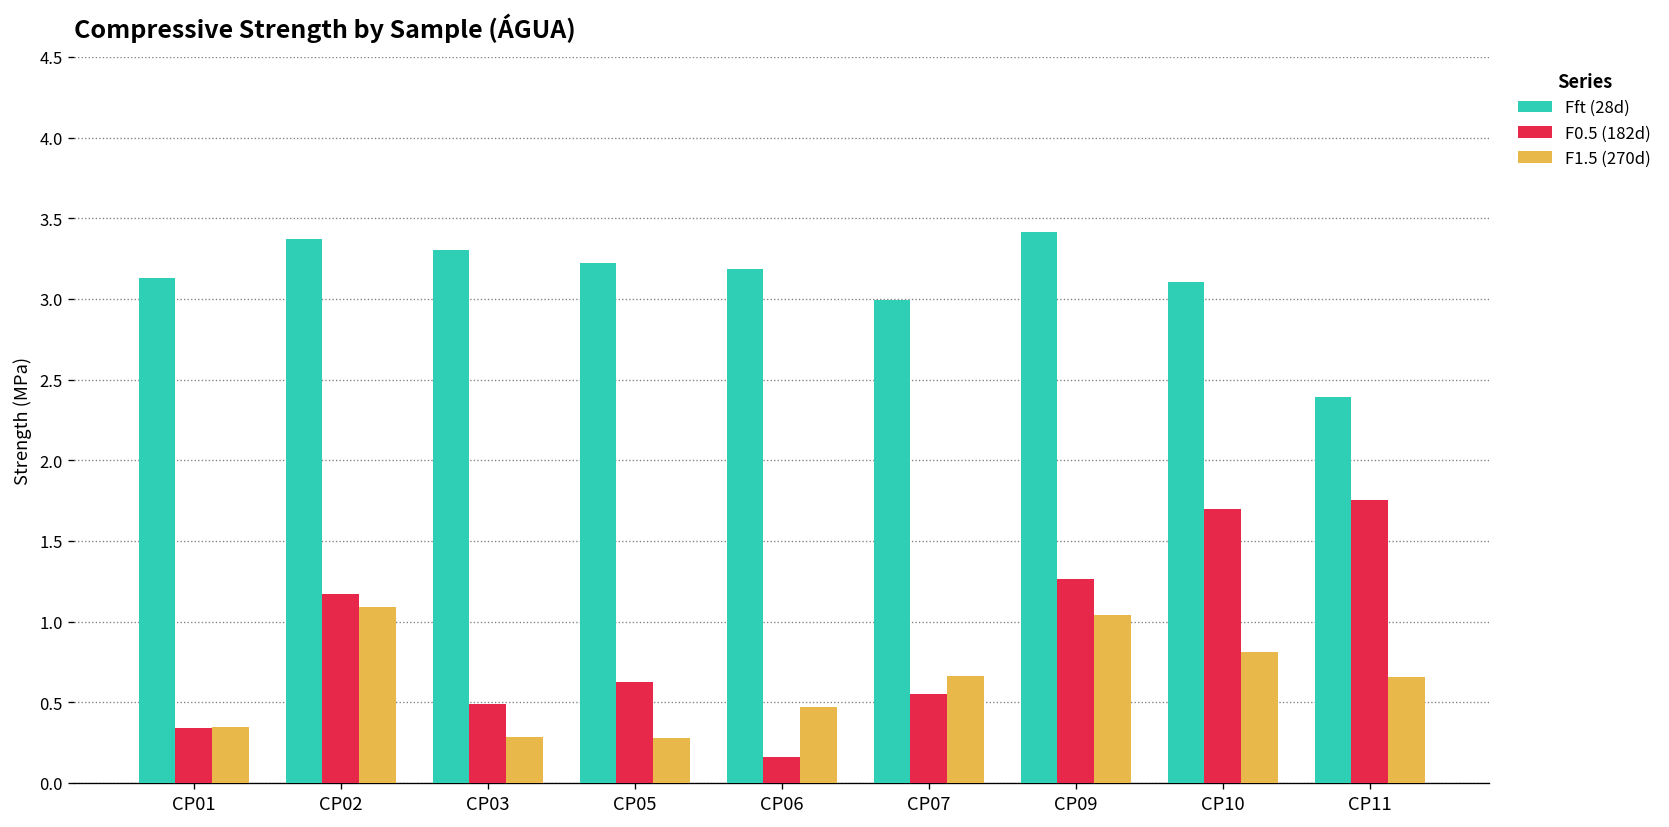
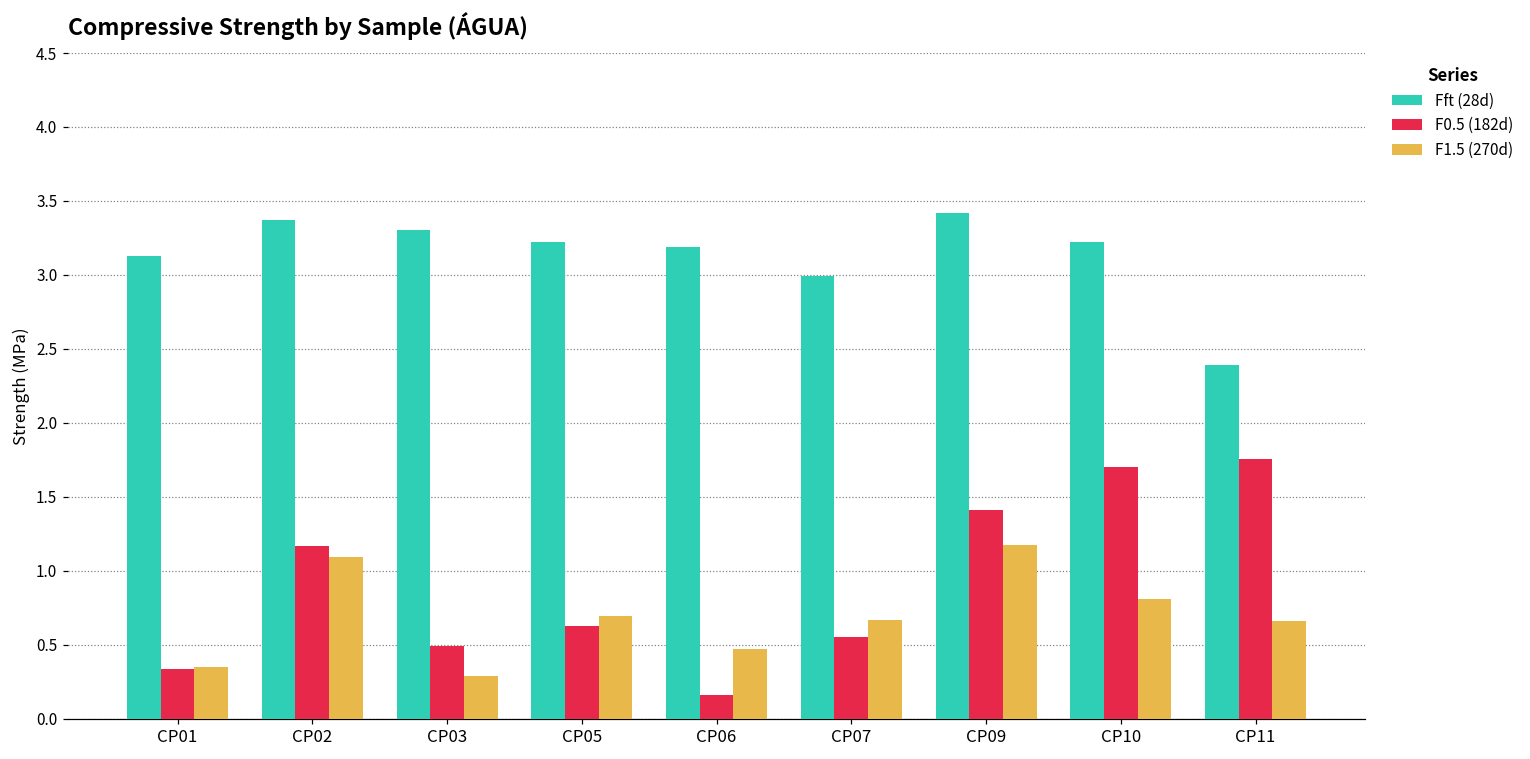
F1.5 (270d), CP05: 0.28 -> 0.69
F0.5 (182d), CP09: 1.26 -> 1.41
F1.5 (270d), CP09: 1.04 -> 1.17
Fft (28d), CP10: 3.11 -> 3.22
